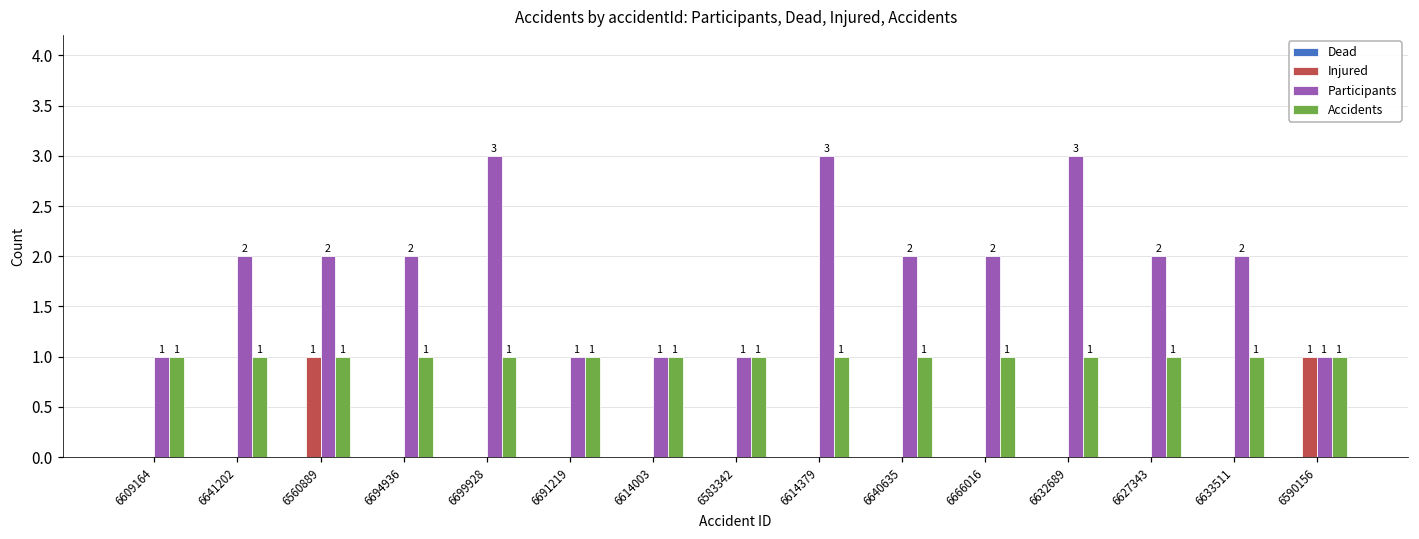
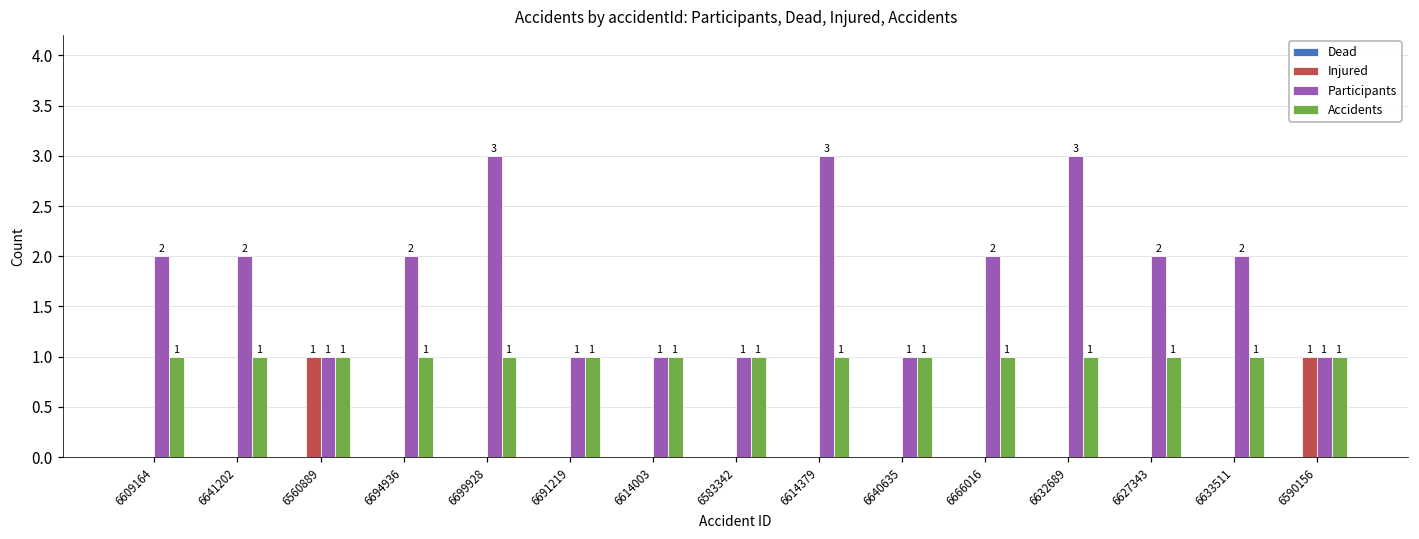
Participants, 6609164: 1 -> 2
Participants, 6560889: 2 -> 1
Participants, 6640635: 2 -> 1
